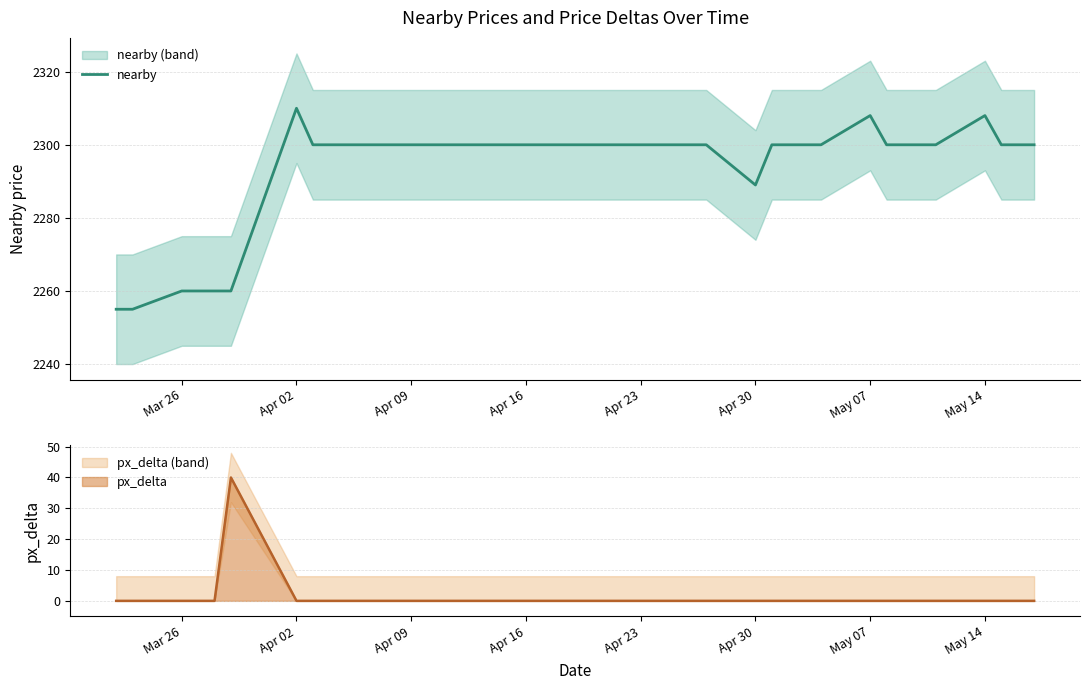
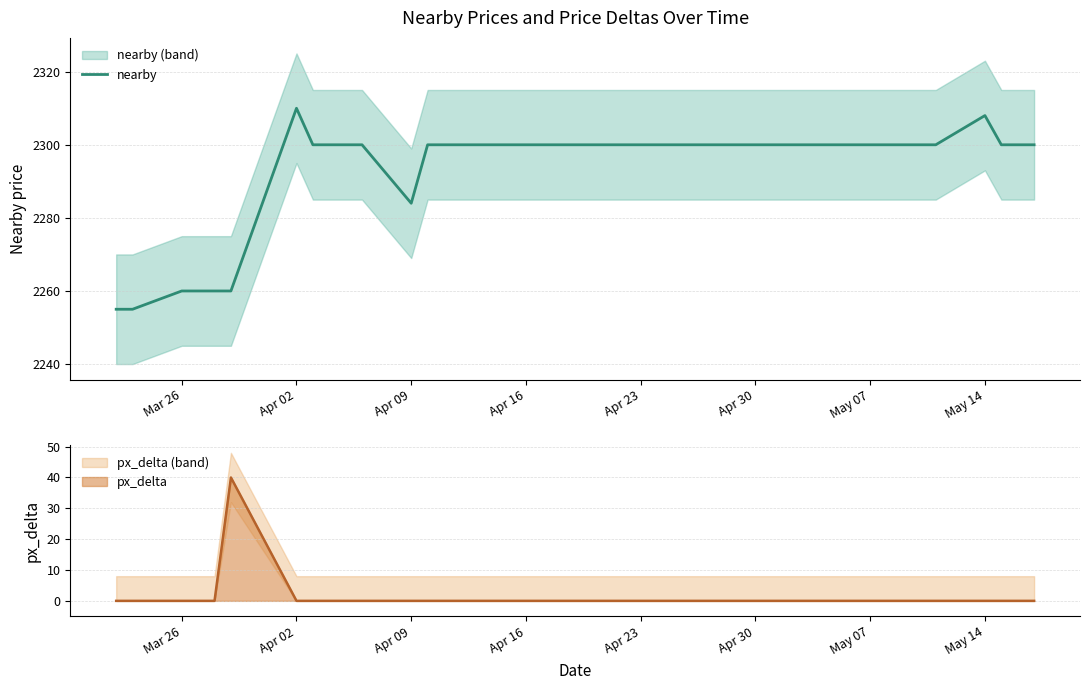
Nearby Prices and Price Deltas Over Time, nearby, Apr 09: 2300 -> 2284
Nearby Prices and Price Deltas Over Time, nearby, Apr 30: 2289 -> 2300
Nearby Prices and Price Deltas Over Time, nearby, May 07: 2308 -> 2300
